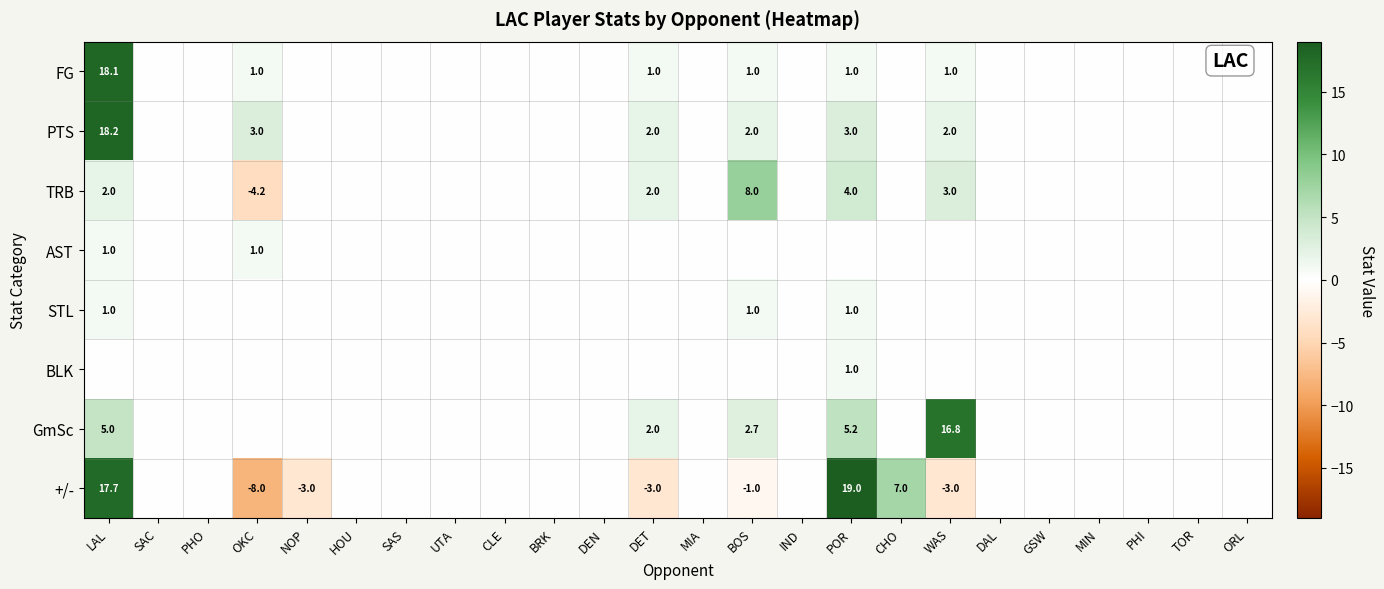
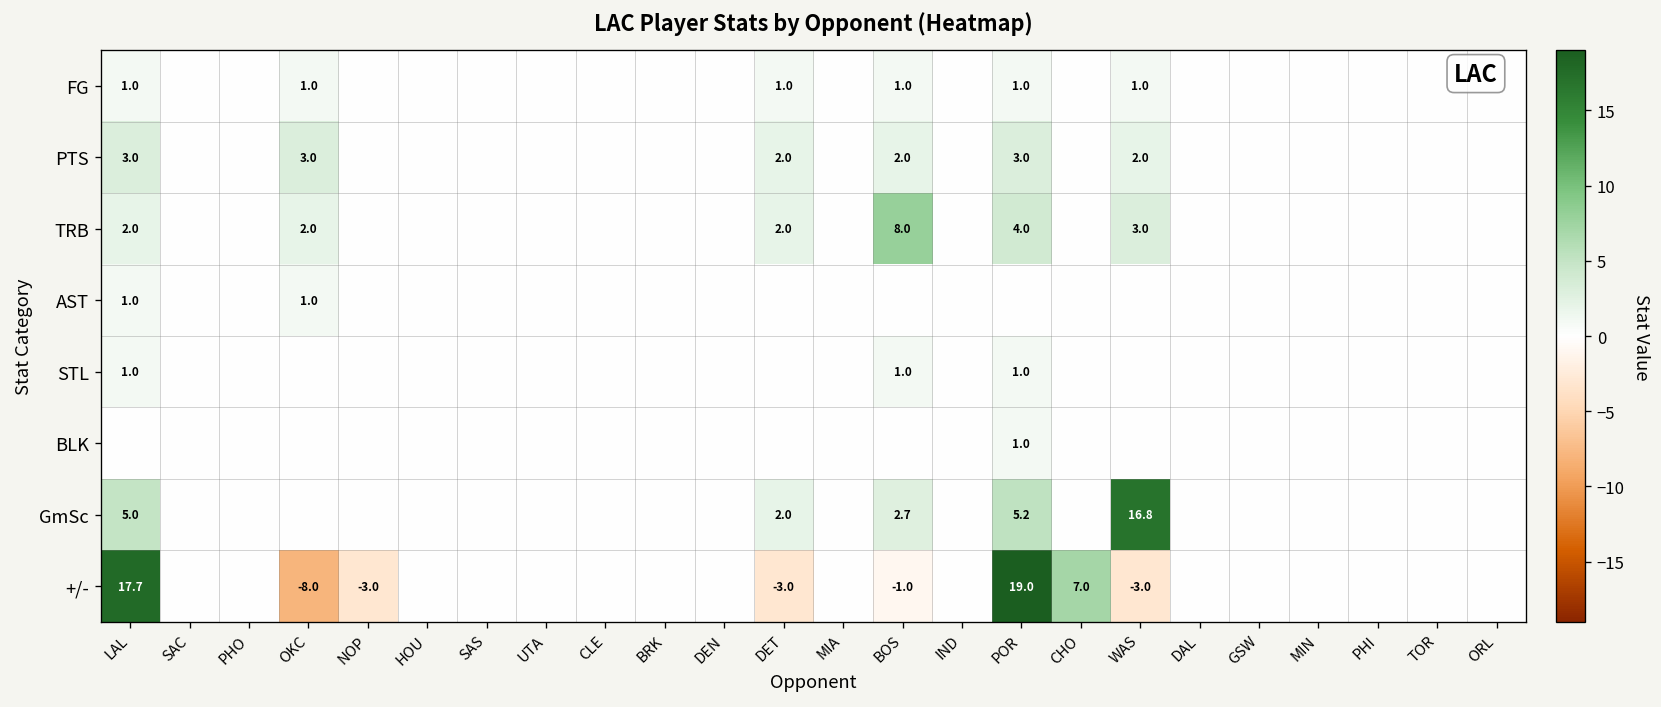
FG, LAL: 18.1 -> 1.0
PTS, LAL: 18.2 -> 3.0
TRB, OKC: -4.2 -> 2.0
